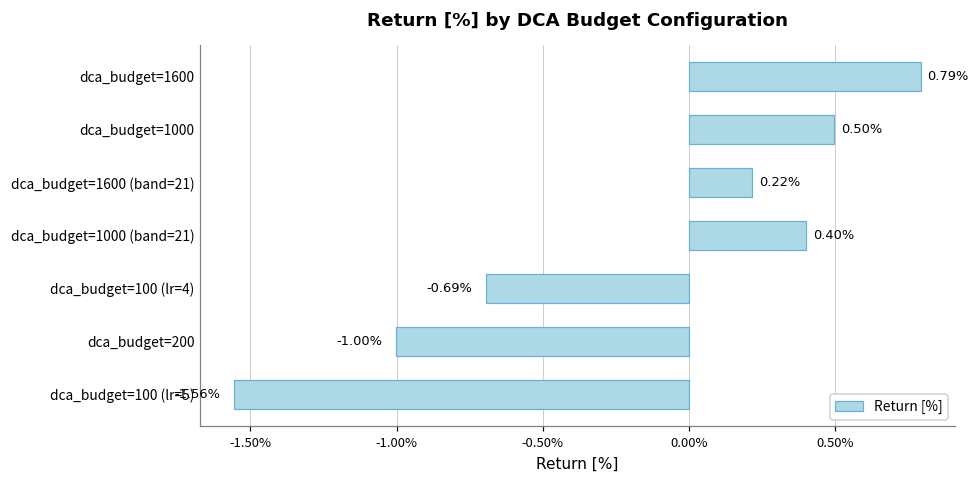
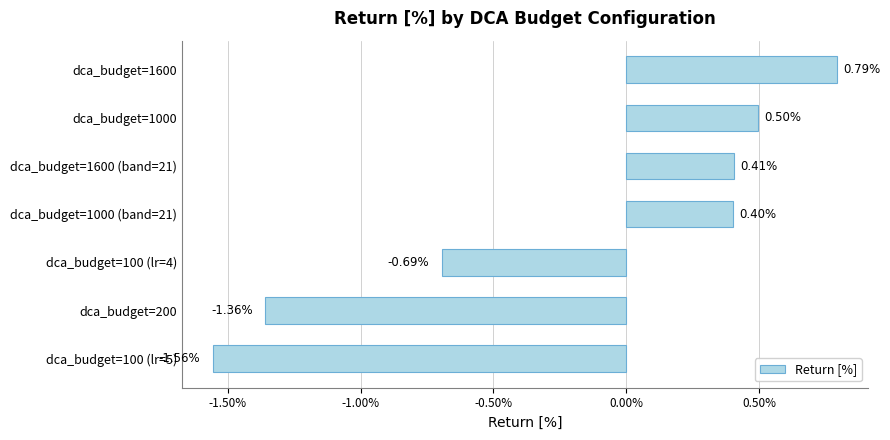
dca_budget=1600 (band=21): 0.22% -> 0.41%
dca_budget=200: -1.00% -> -1.36%
